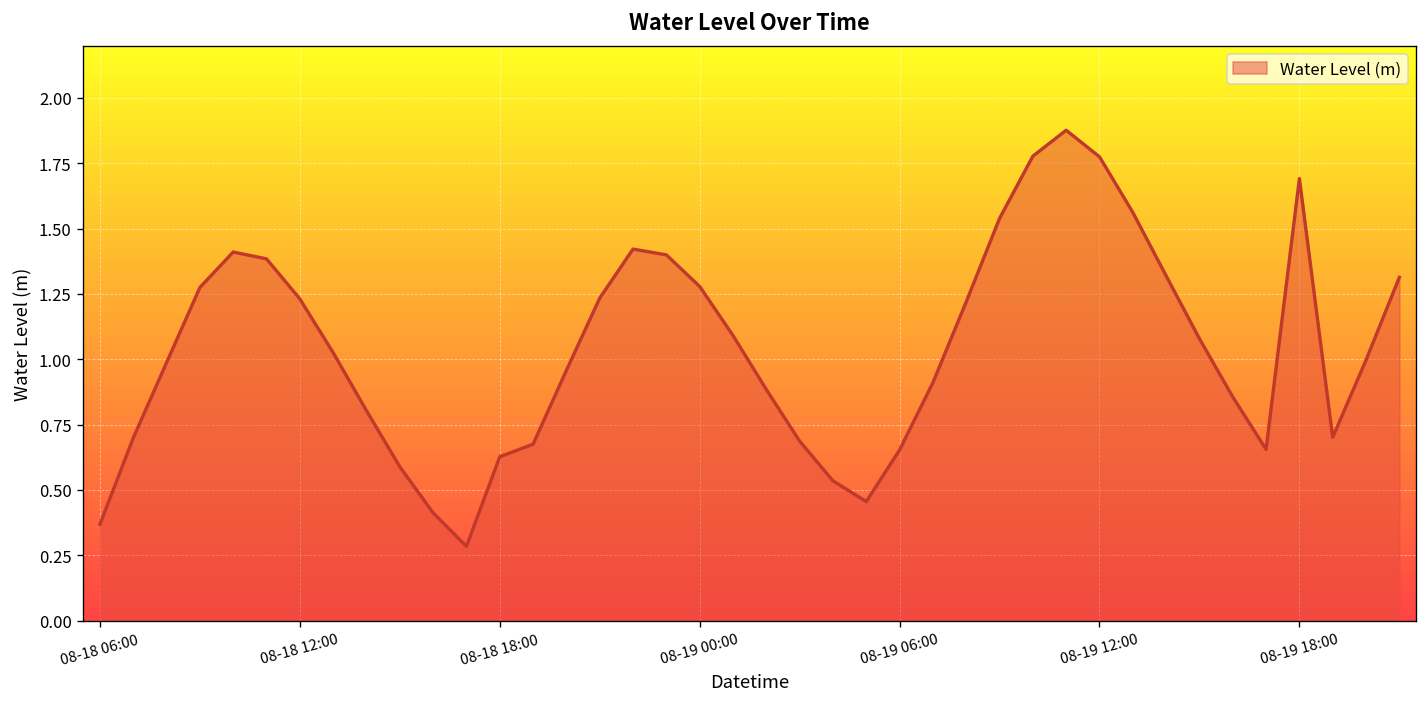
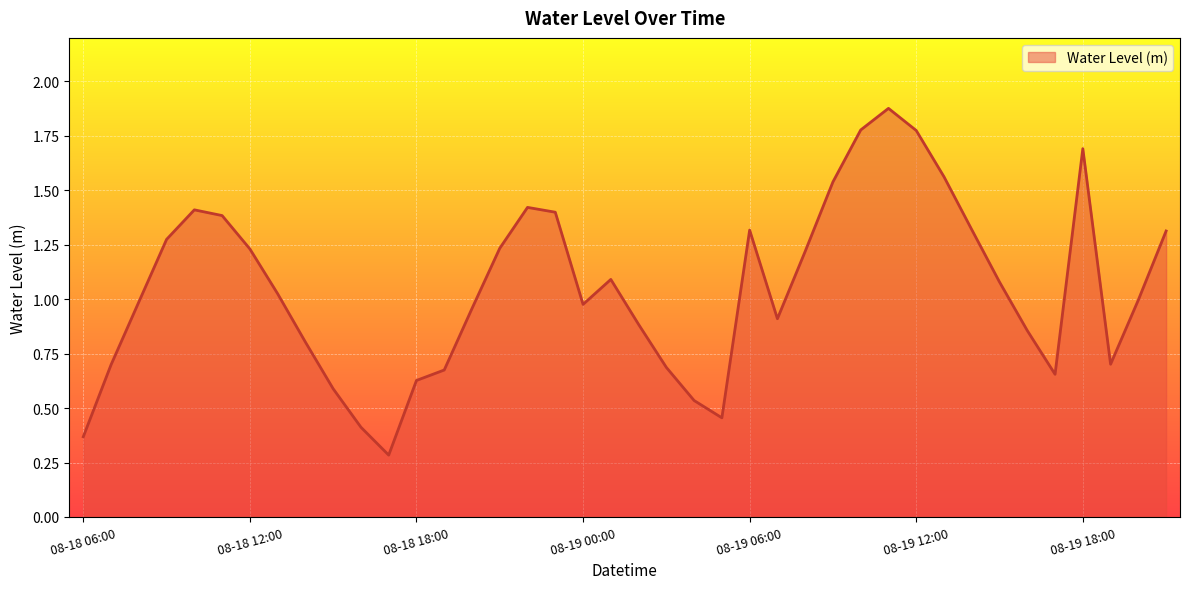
08-19 00:00: 1.28 -> 0.98
08-19 06:00: 0.65 -> 1.32
